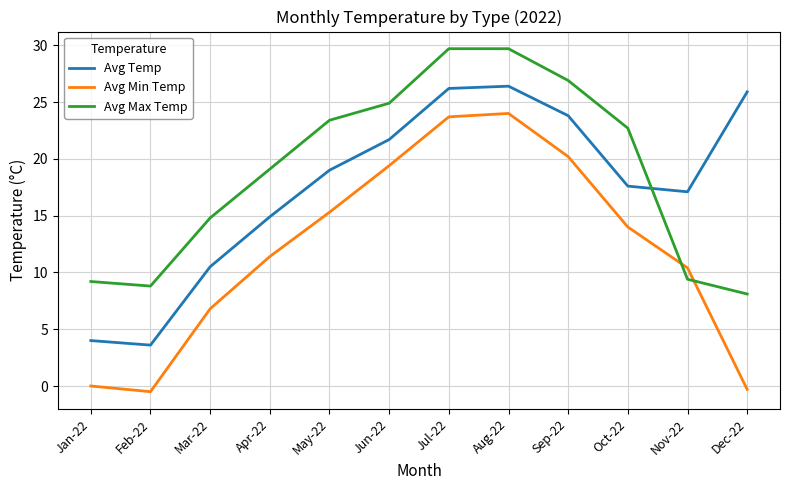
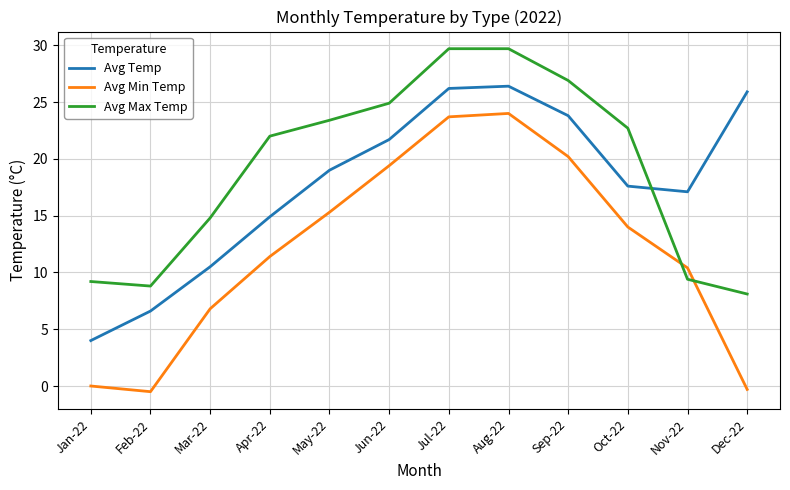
Avg Temp, Feb-22: 3.6 -> 6.6
Avg Max Temp, Apr-22: 19.1 -> 22.0
